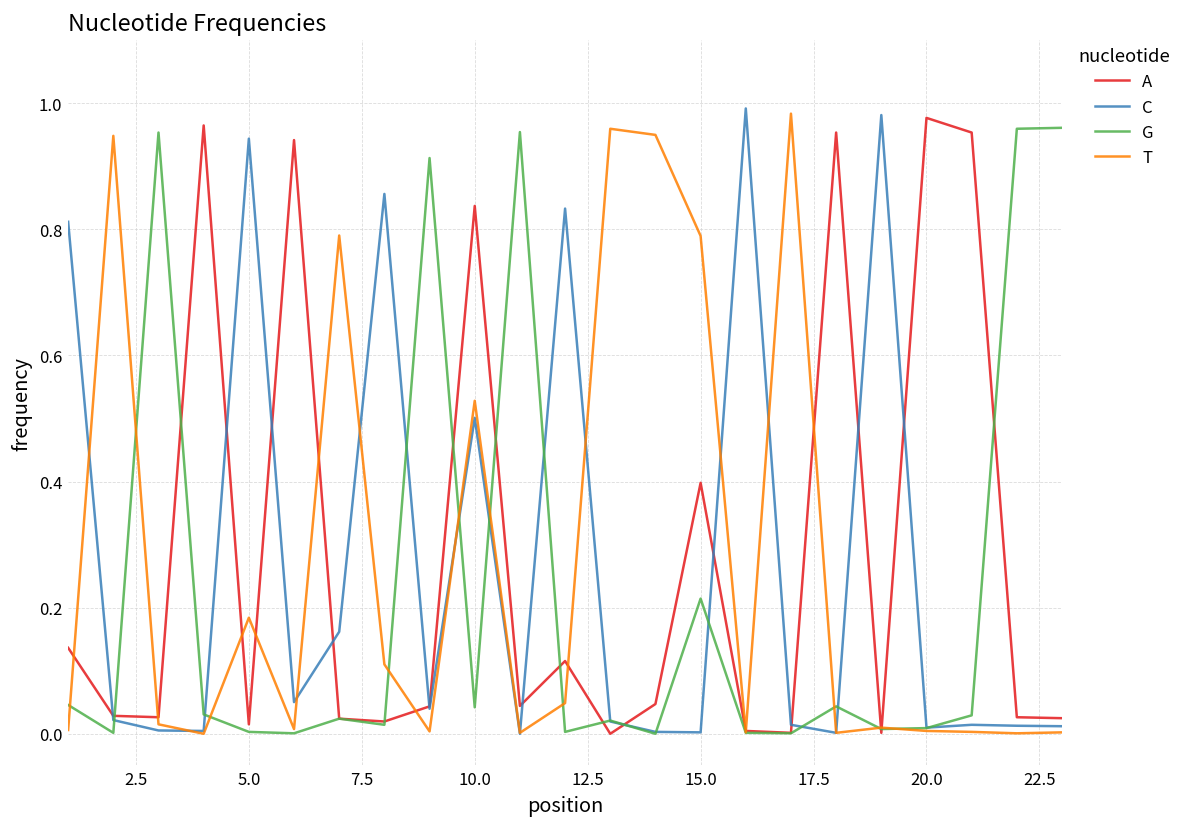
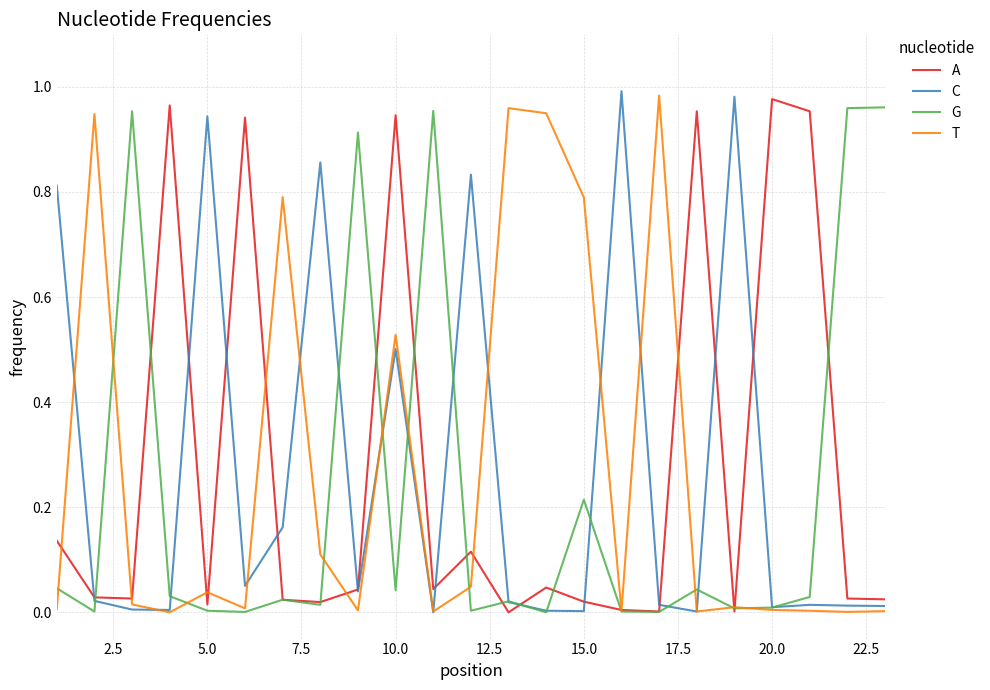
T, 5.0: 0.18 -> 0.04
A, 10.0: 0.84 -> 0.95
A, 15.0: 0.40 -> 0.02
